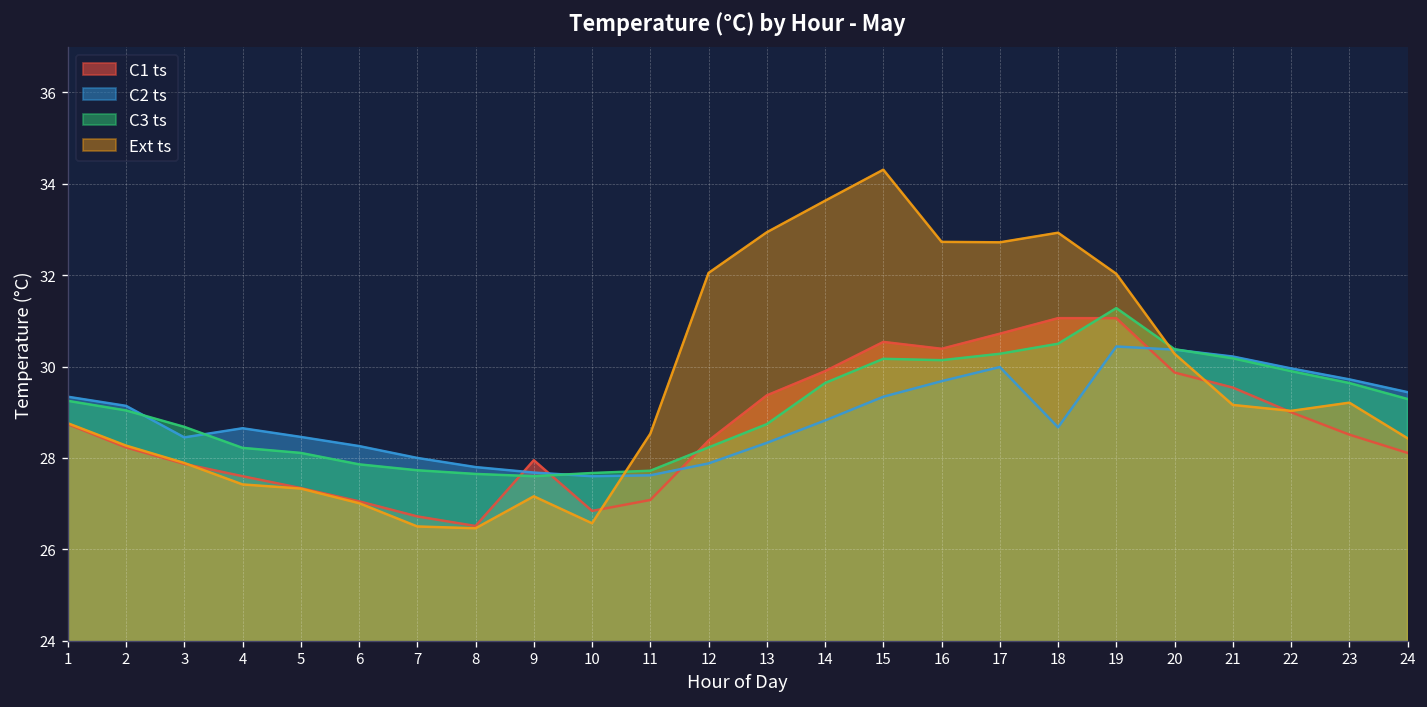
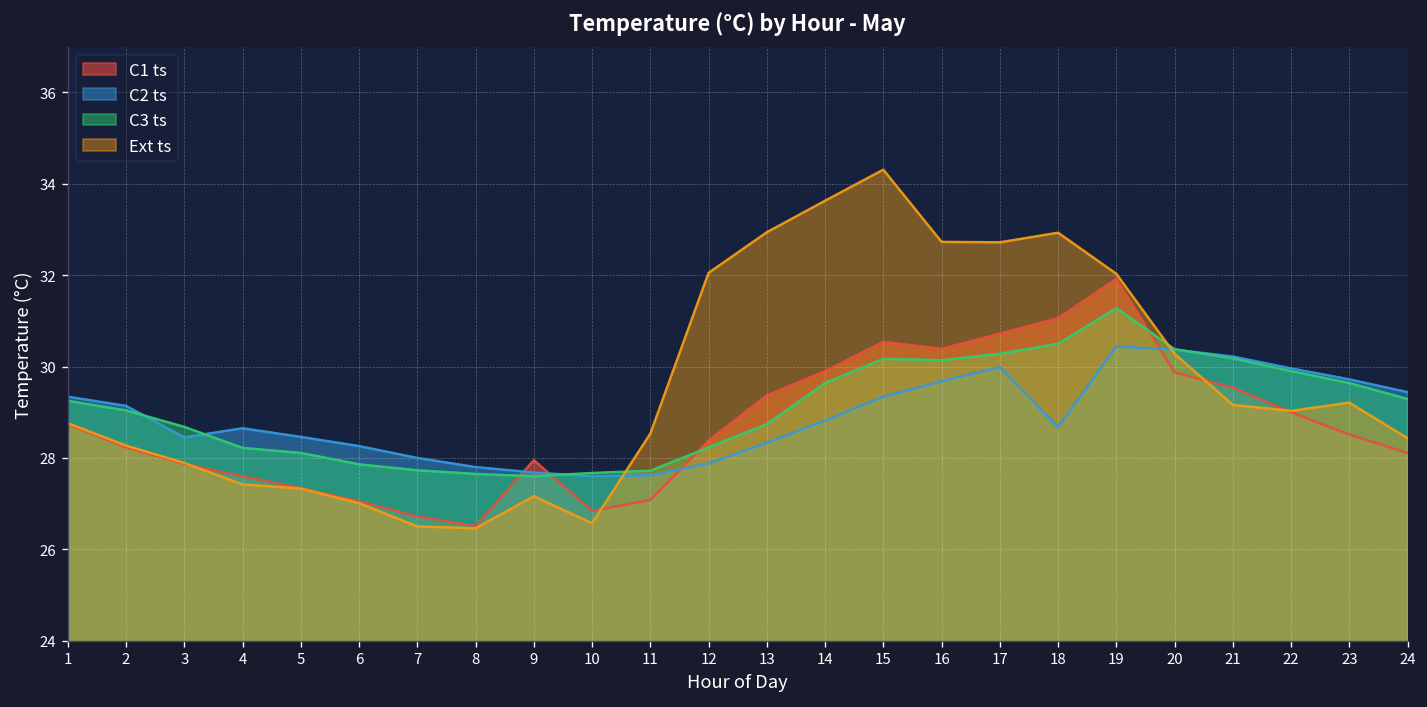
C1 ts, 19: 31.1 -> 31.9
